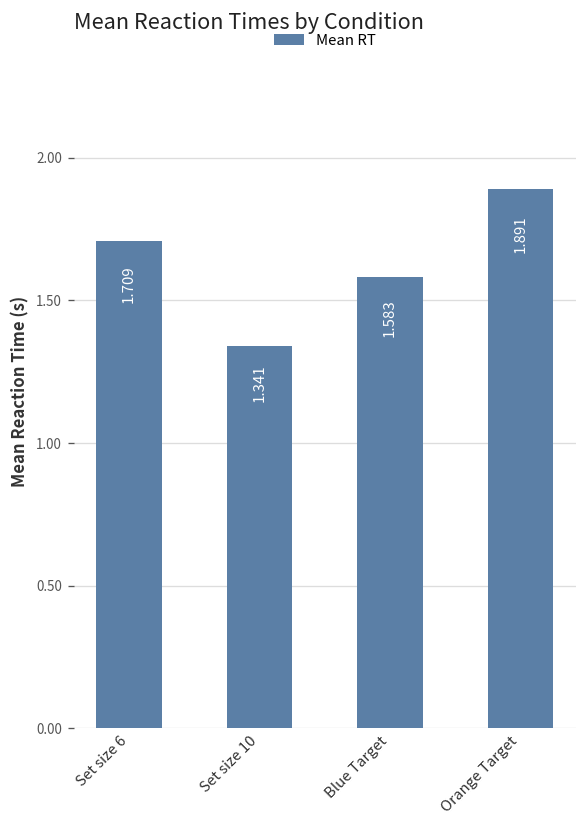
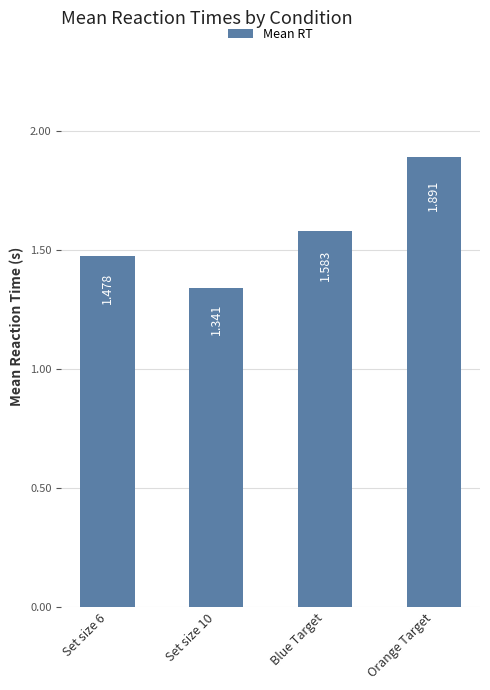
Set size 6: 1.709 -> 1.478
